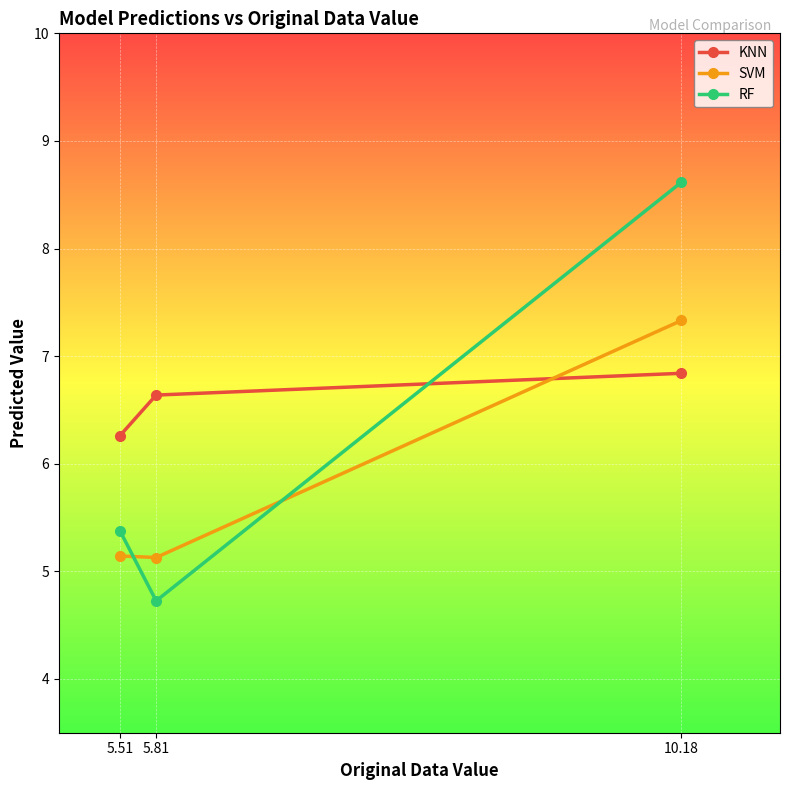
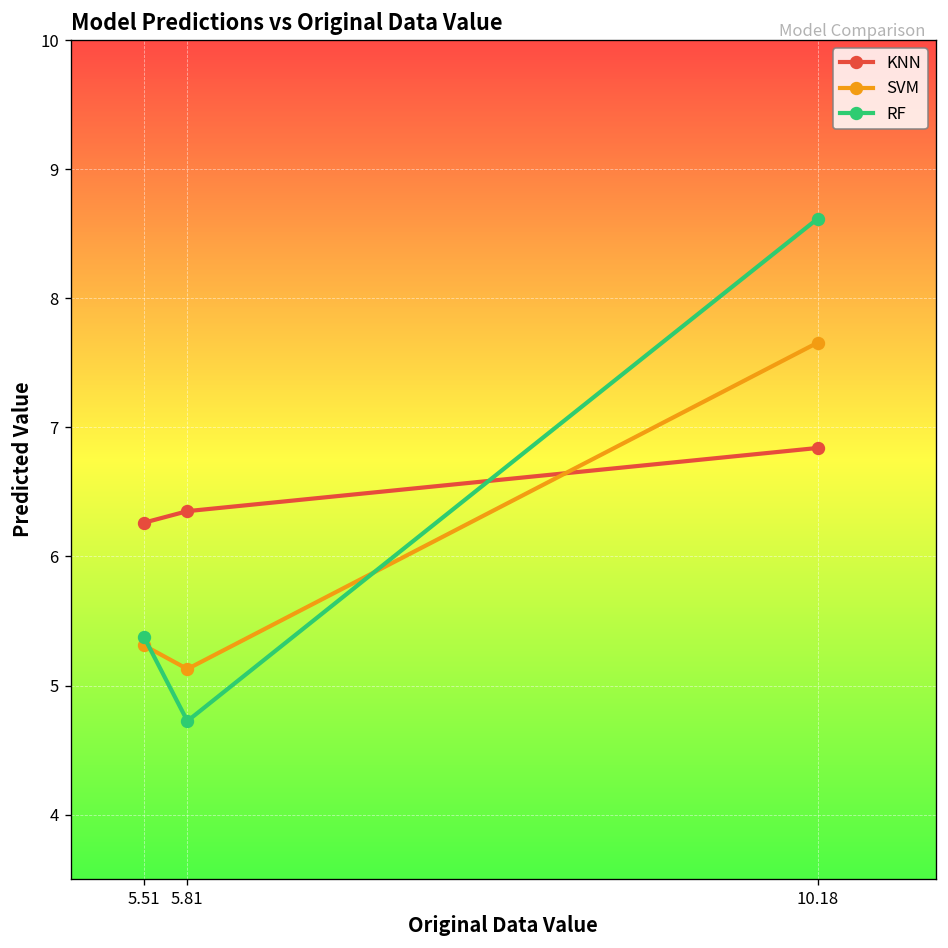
SVM, 5.51: 5.14 -> 5.31
KNN, 5.81: 6.64 -> 6.35
SVM, 10.18: 7.33 -> 7.66
